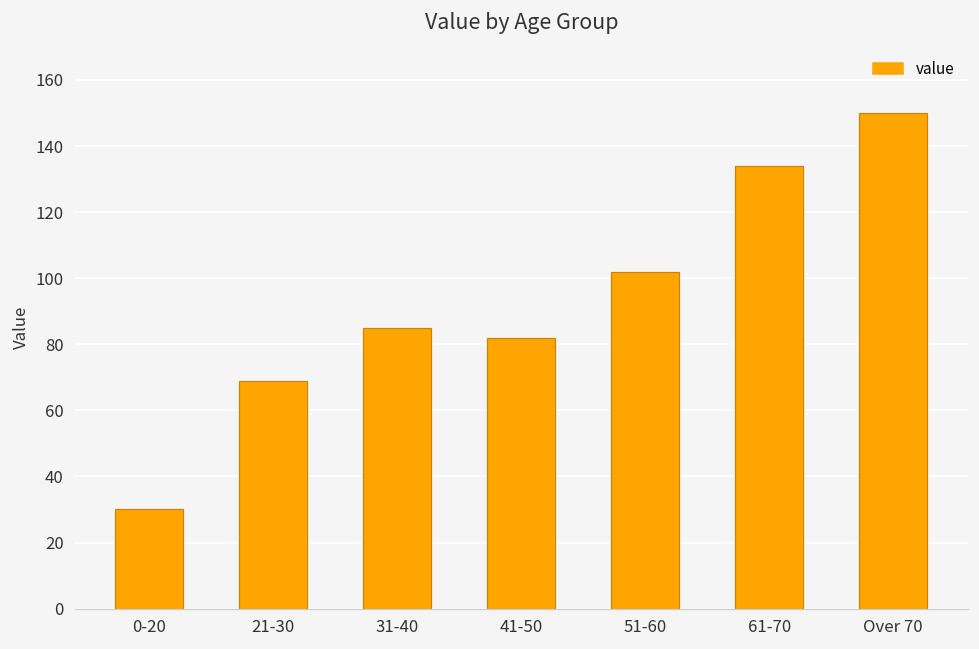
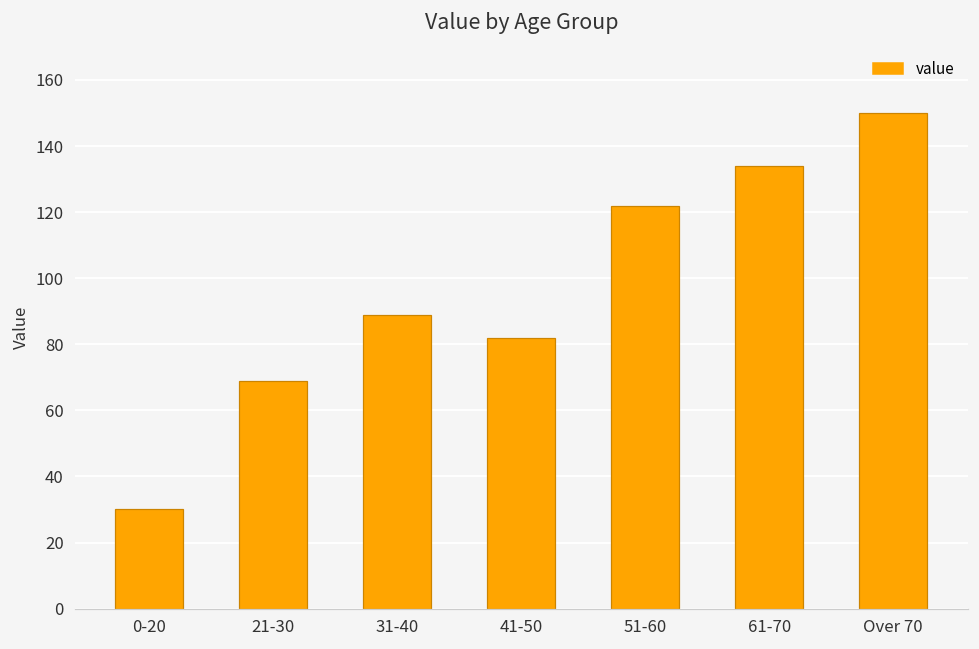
31-40: 85 -> 89
51-60: 102 -> 122
